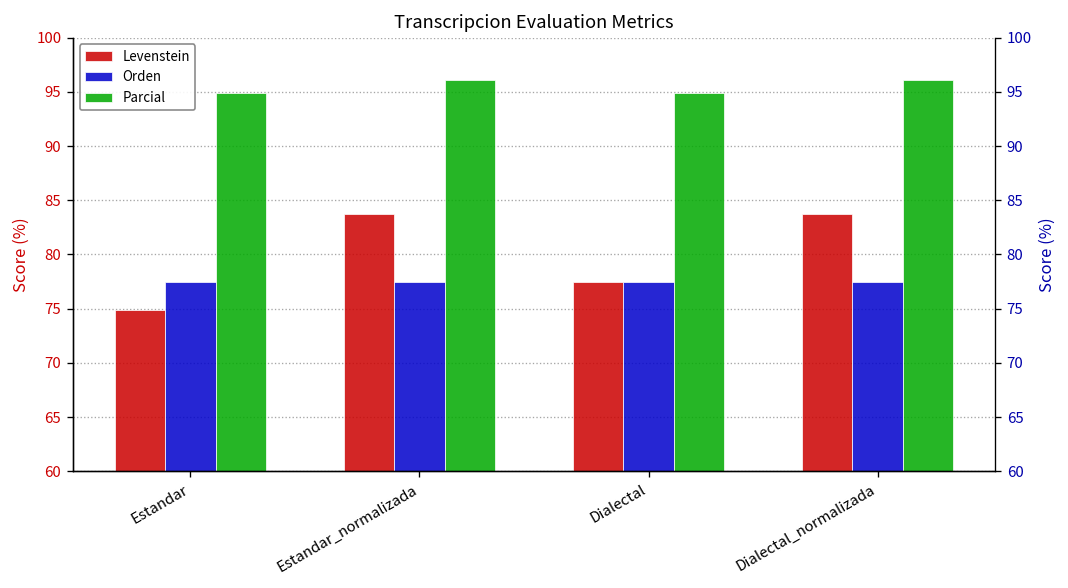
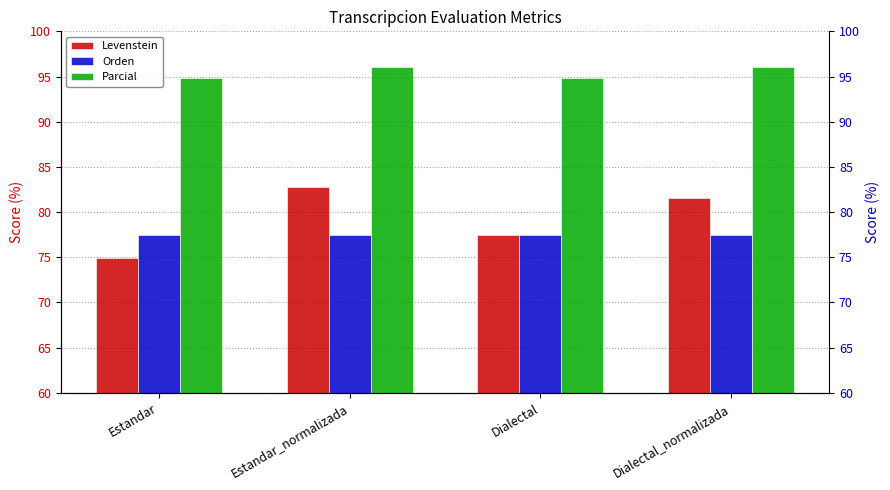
Levenstein, Estandar_normalizada: 84 -> 83
Levenstein, Dialectal_normalizada: 84 -> 82
